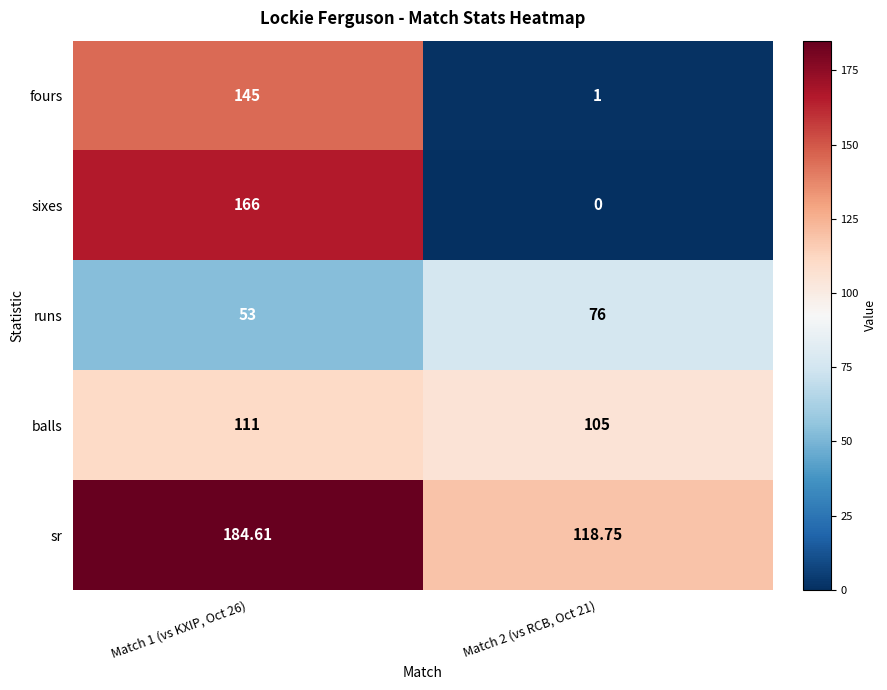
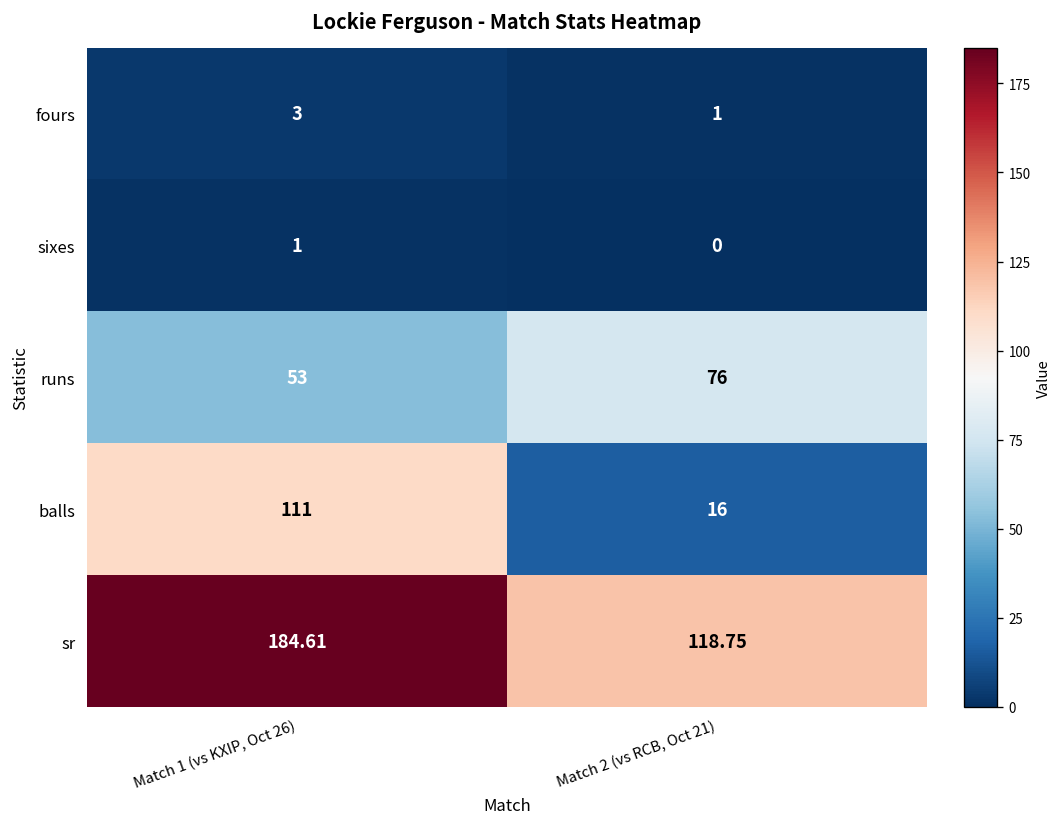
fours, Match 1 (vs KXIP, Oct 26): 145 -> 3
sixes, Match 1 (vs KXIP, Oct 26): 166 -> 1
balls, Match 2 (vs RCB, Oct 21): 105 -> 16
